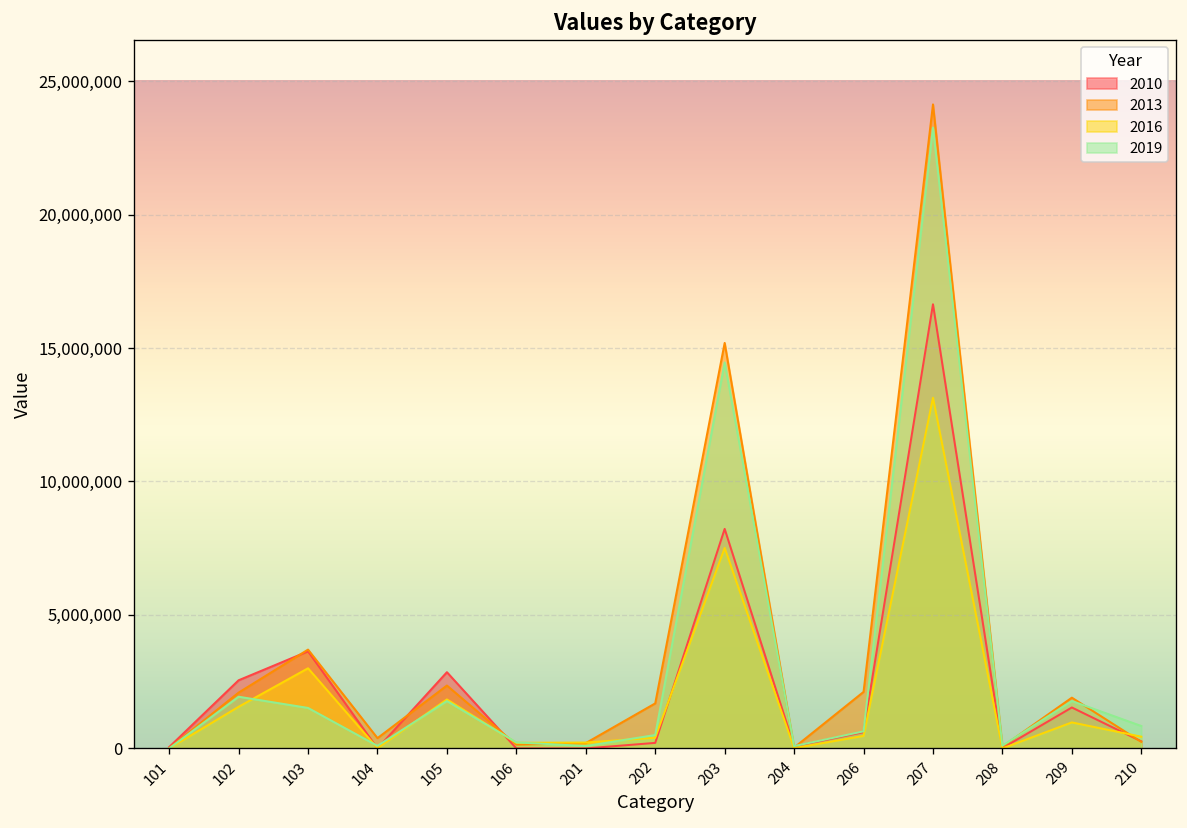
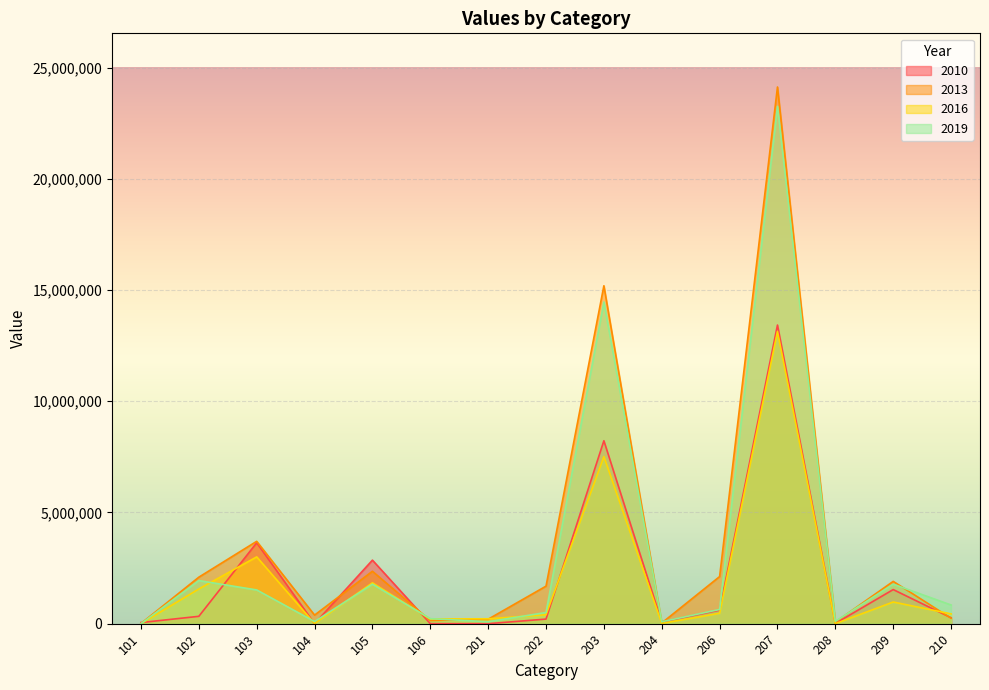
2010, 102: 2,600,000 -> 300,000
2010, 207: 16,600,000 -> 13,400,000
